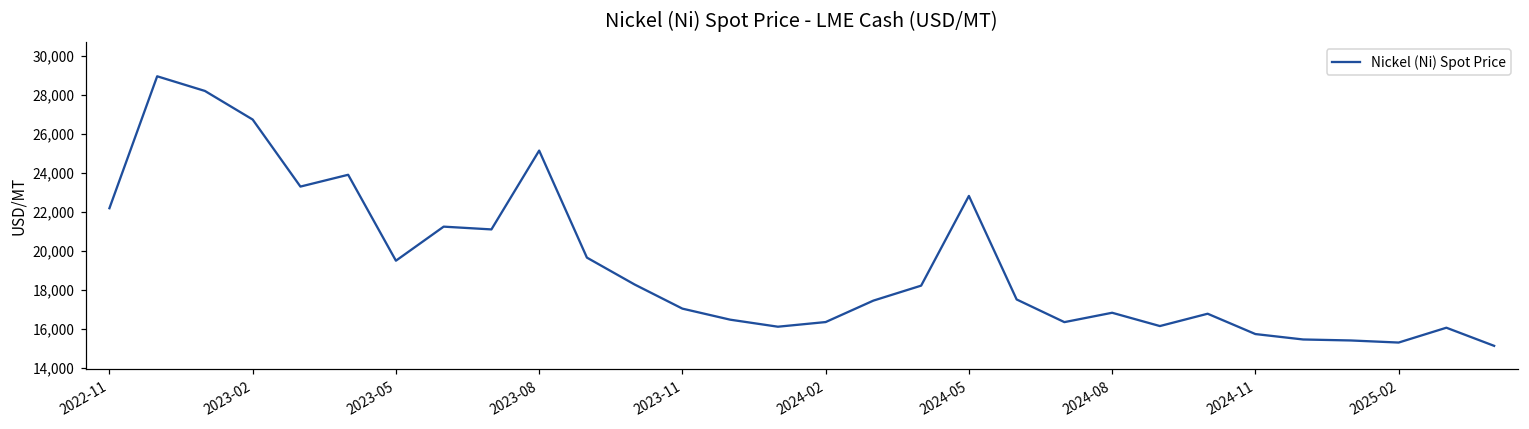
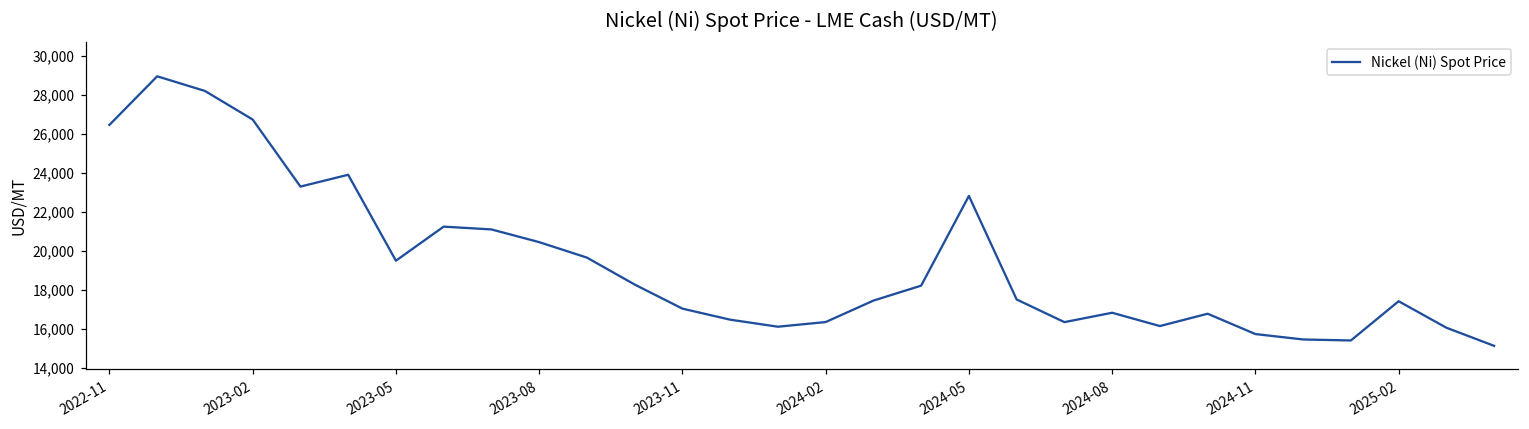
2022-11: 22,200 -> 26,500
2023-08: 25,100 -> 20,400
2025-02: 15,300 -> 17,400
